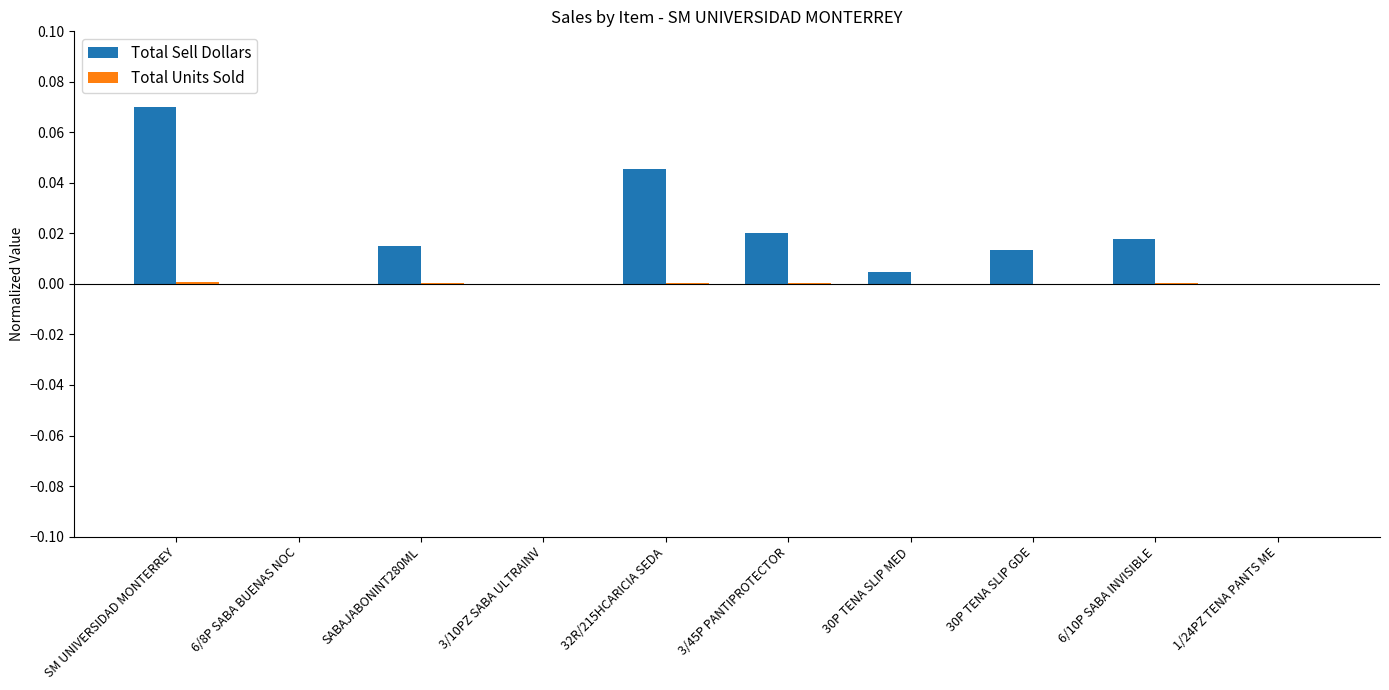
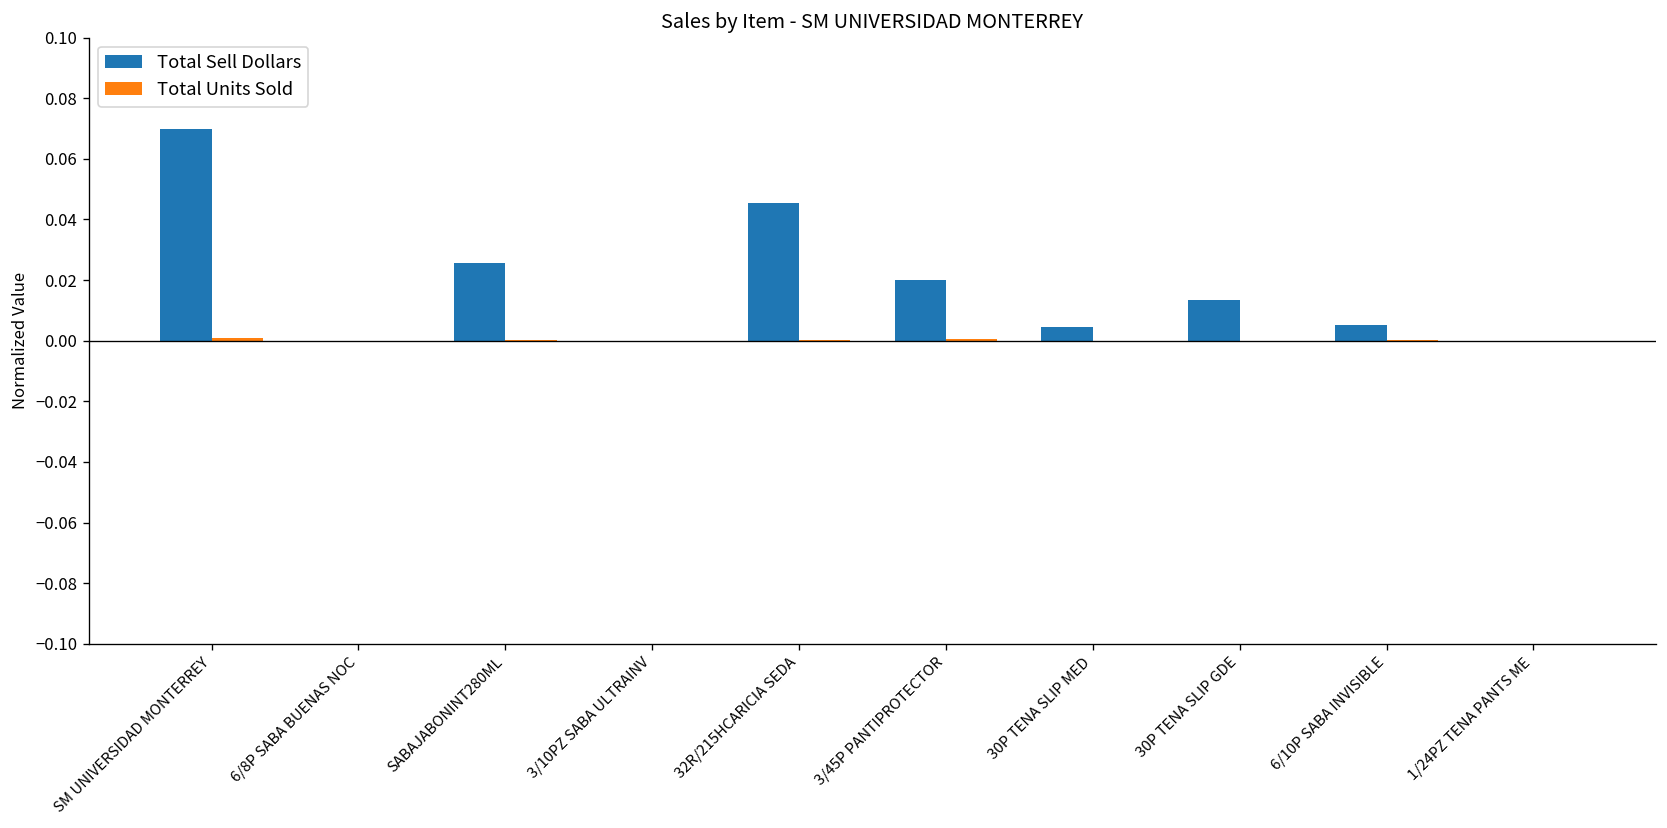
Total Sell Dollars, SABAJABONINT280ML: 0.015 -> 0.026
Total Sell Dollars, 6/10P SABA INVISIBLE: 0.018 -> 0.005
